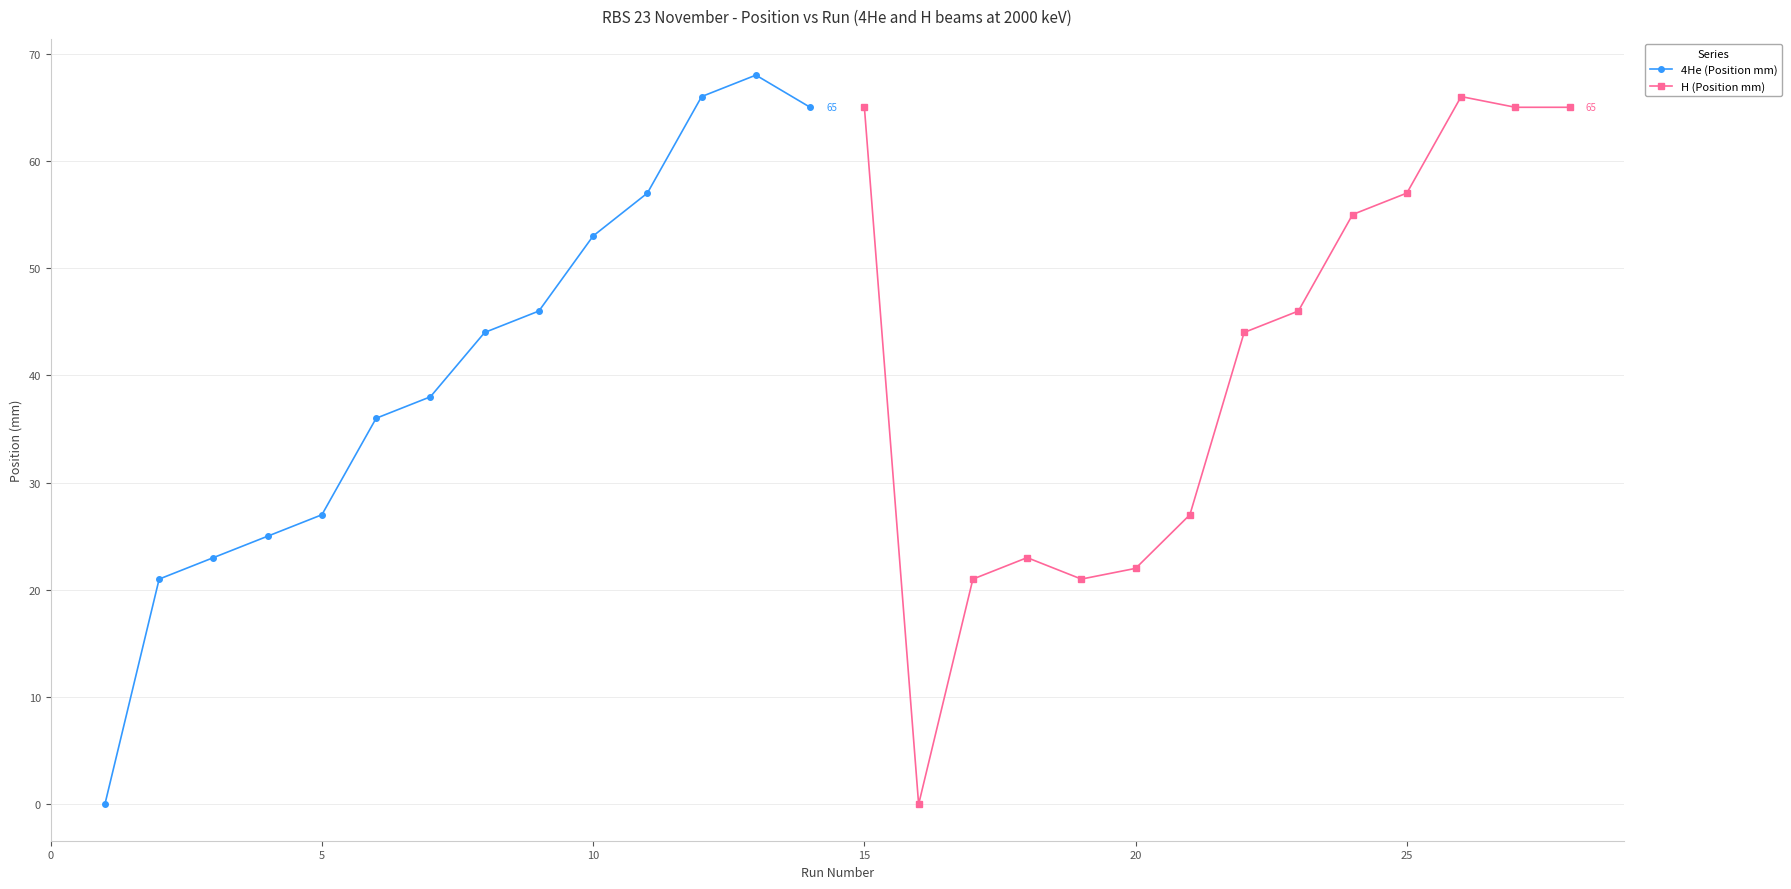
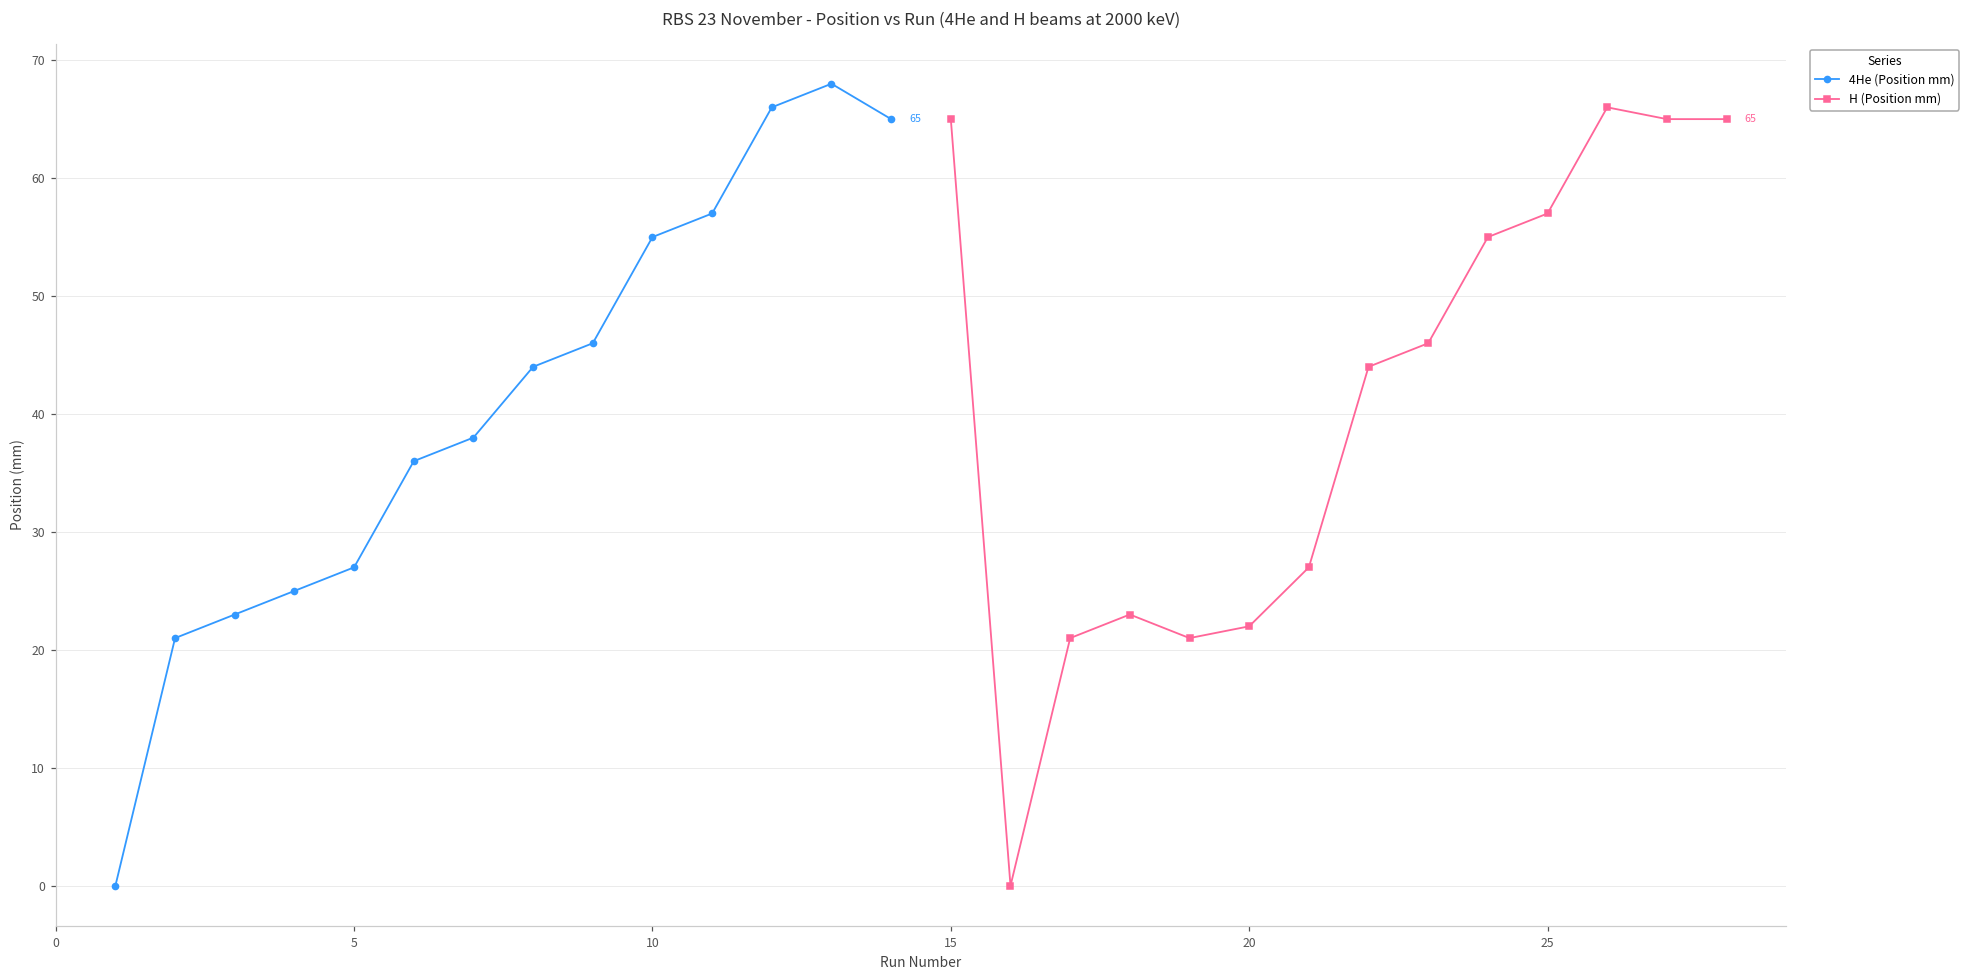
4He (Position mm), 10: 53 -> 55
